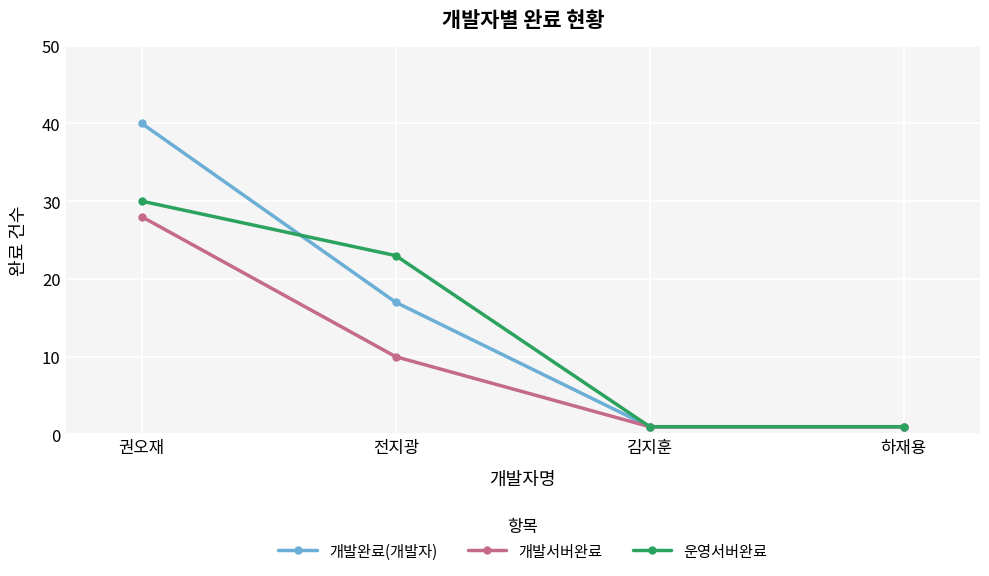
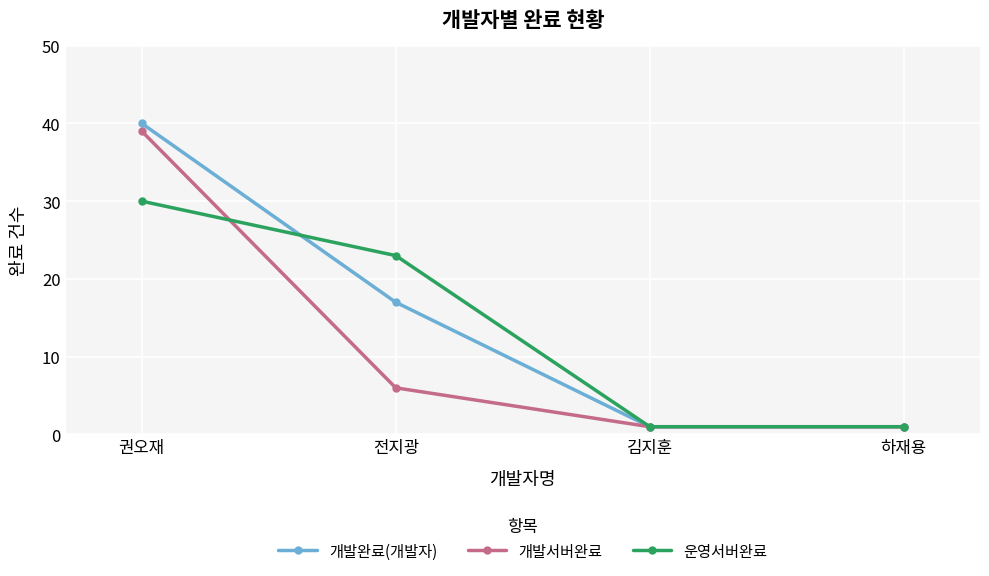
개발서버완료, 권오재: 28 -> 39
개발서버완료, 전지광: 10 -> 6
